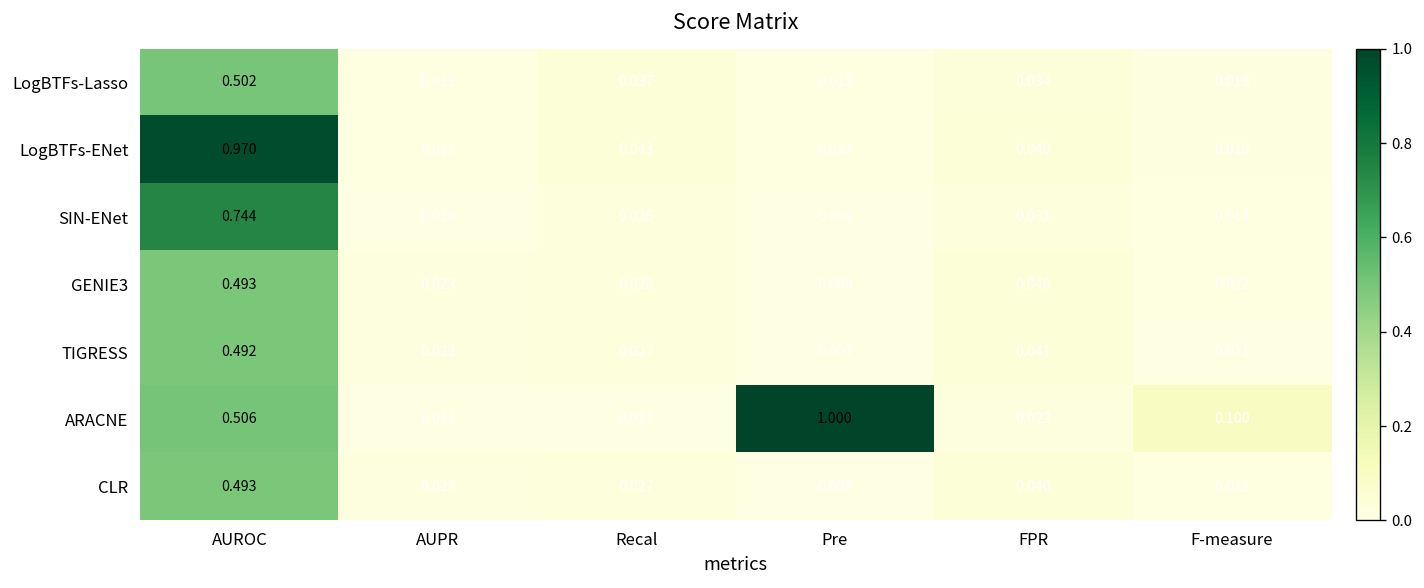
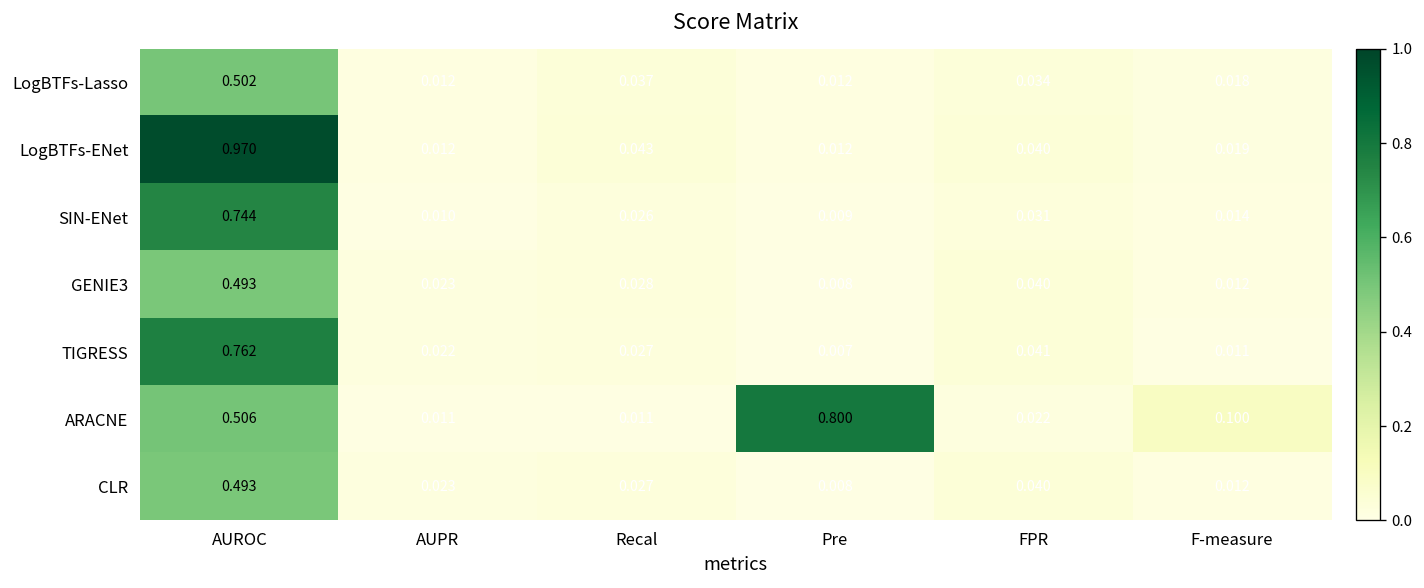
TIGRESS, AUROC: 0.492 -> 0.762
ARACNE, Pre: 1.000 -> 0.800
